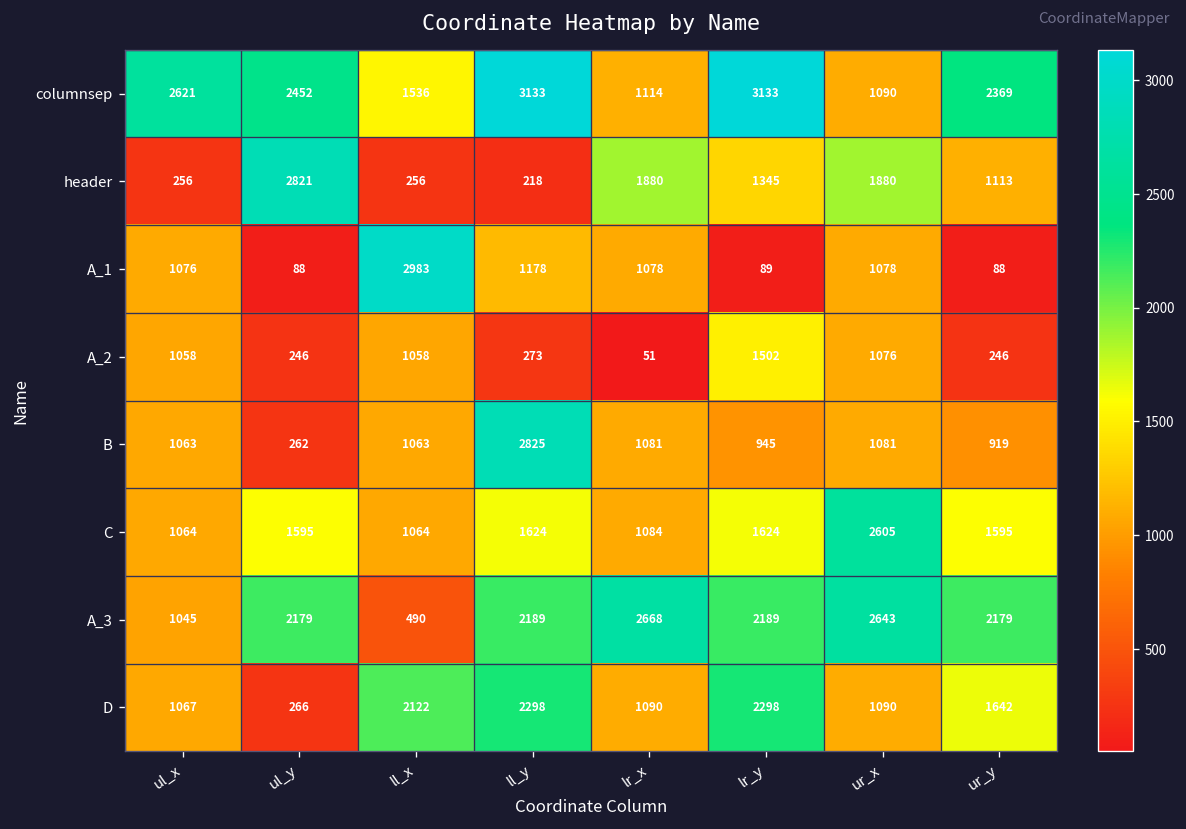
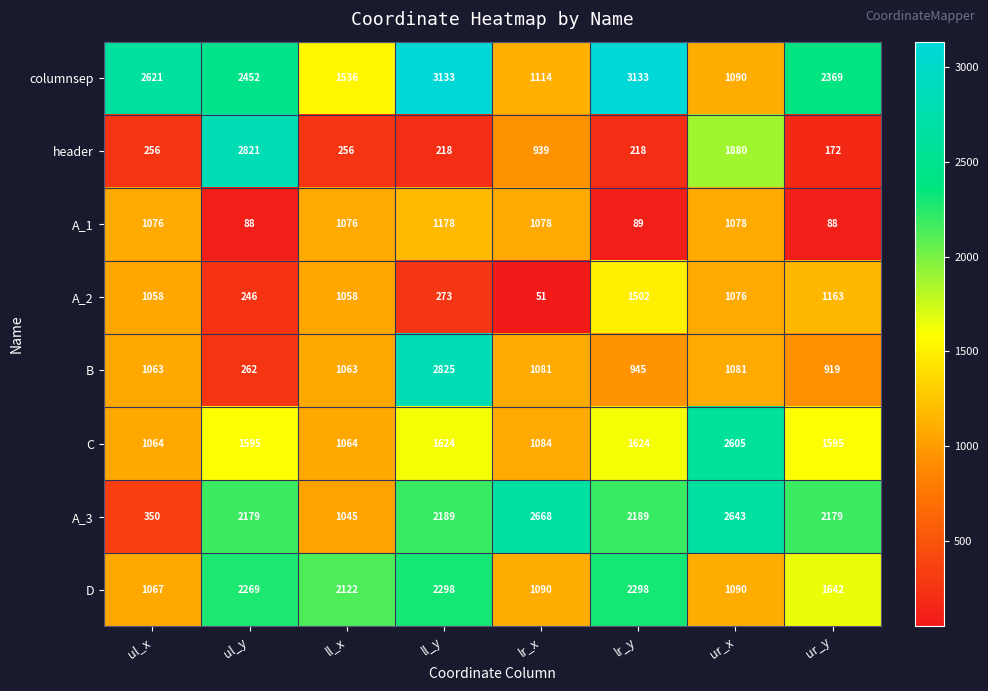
header, lr_x: 1880 -> 939
header, lr_y: 1345 -> 218
header, ur_y: 1113 -> 172
A_1, ll_x: 2983 -> 1076
A_2, ur_y: 246 -> 1163
A_3, ul_x: 1045 -> 350
A_3, ll_x: 490 -> 1045
D, ul_y: 266 -> 2269
